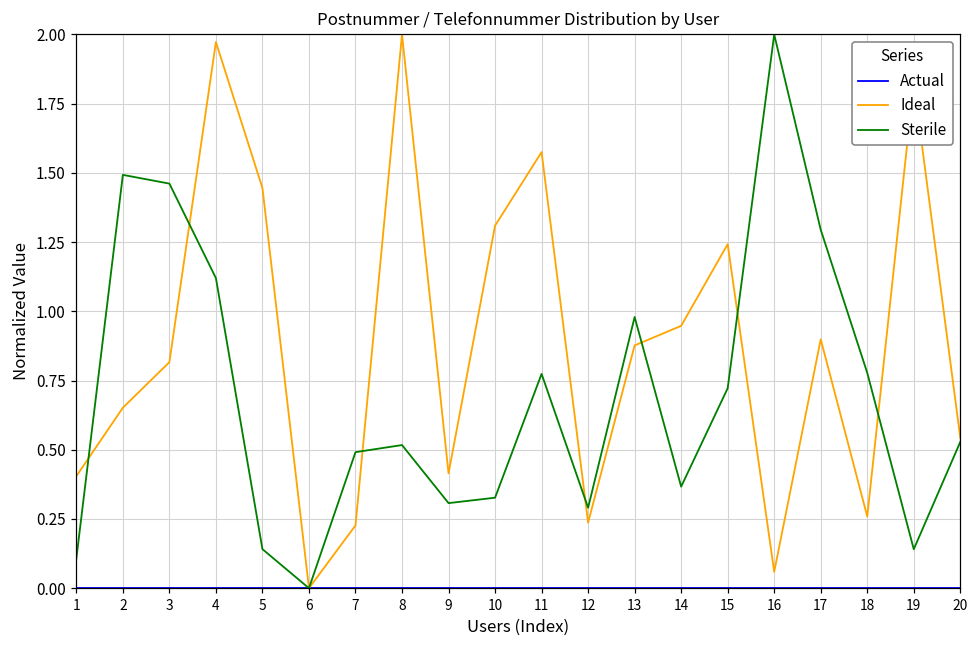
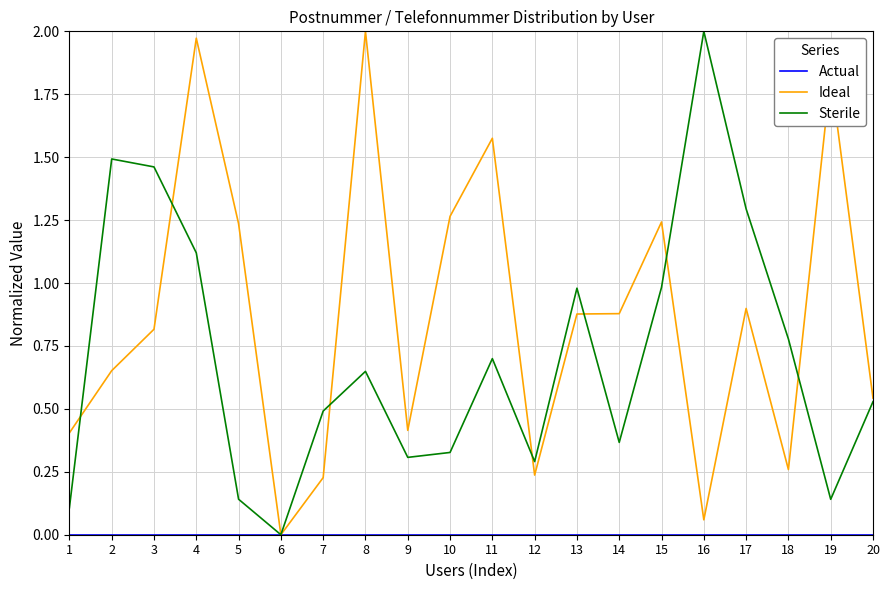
Ideal, 5: 1.45 -> 1.24
Sterile, 8: 0.52 -> 0.65
Ideal, 10: 1.31 -> 1.26
Sterile, 11: 0.77 -> 0.70
Ideal, 14: 0.95 -> 0.88
Sterile, 15: 0.72 -> 0.98
